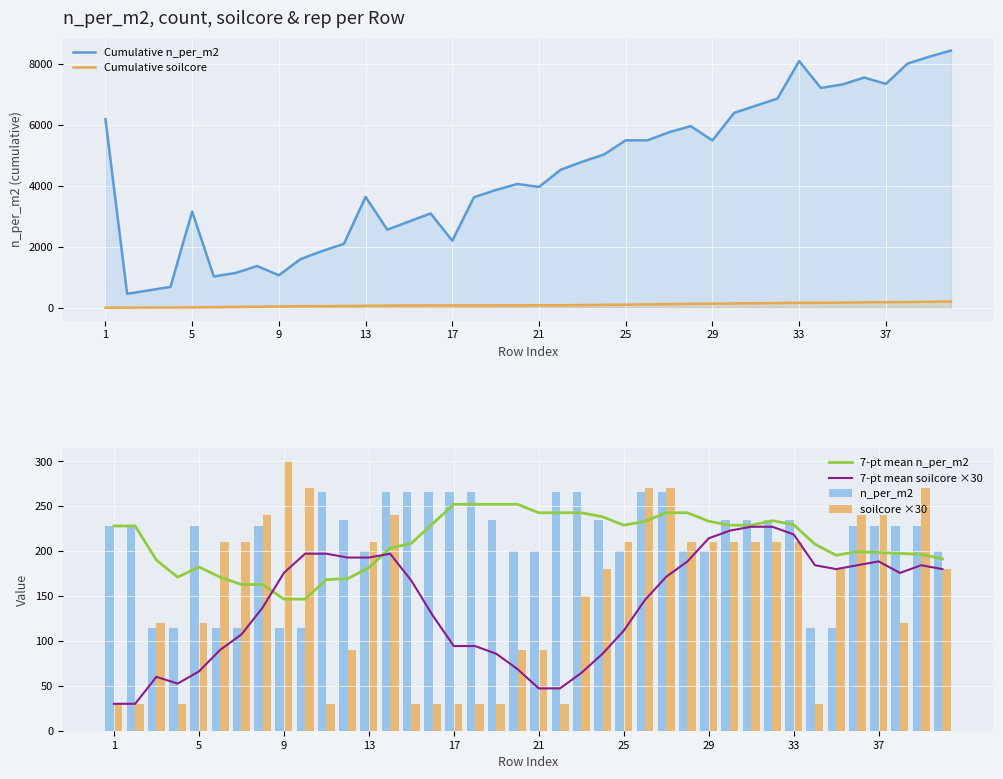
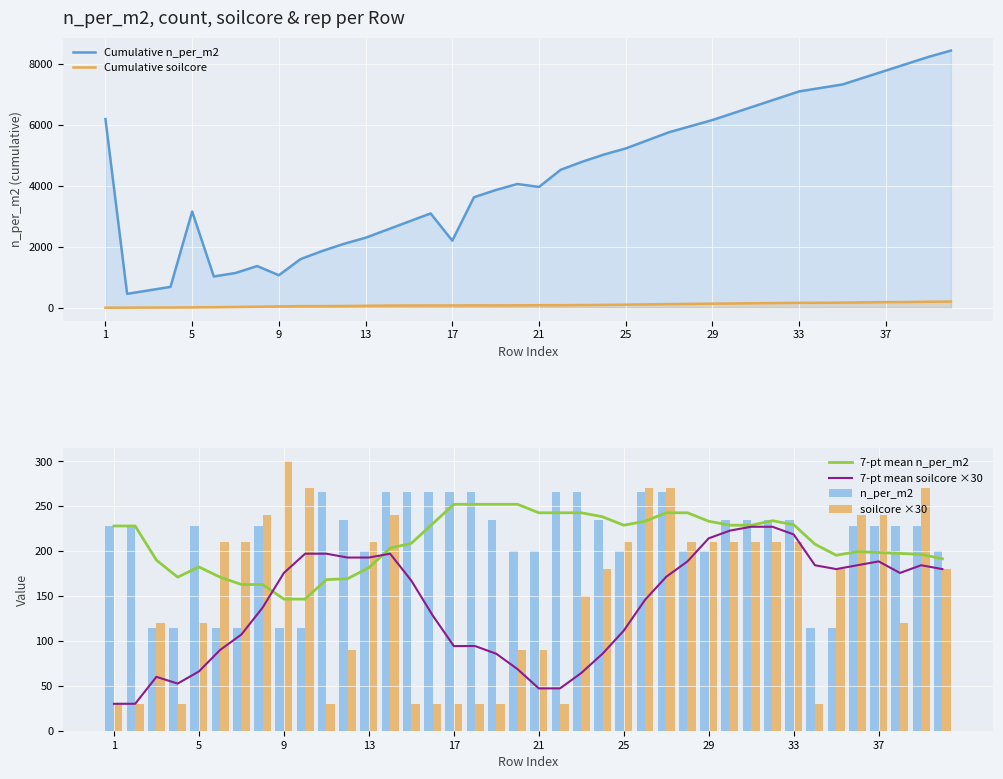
n_per_m2, count, soilcore & rep per Row, Cumulative n_per_m2, 13: 3600 -> 2300
n_per_m2, count, soilcore & rep per Row, Cumulative n_per_m2, 25: 5500 -> 5200
n_per_m2, count, soilcore & rep per Row, Cumulative n_per_m2, 29: 5500 -> 6200
n_per_m2, count, soilcore & rep per Row, Cumulative n_per_m2, 33: 8100 -> 7100
n_per_m2, count, soilcore & rep per Row, Cumulative n_per_m2, 37: 7300 -> 7800
